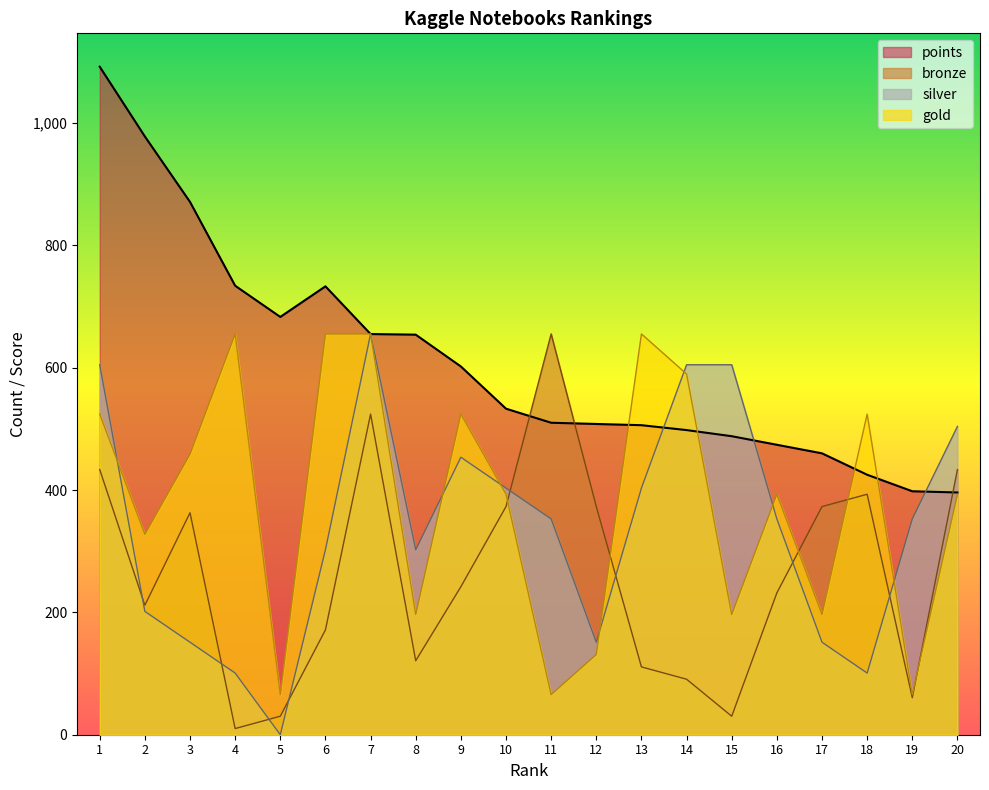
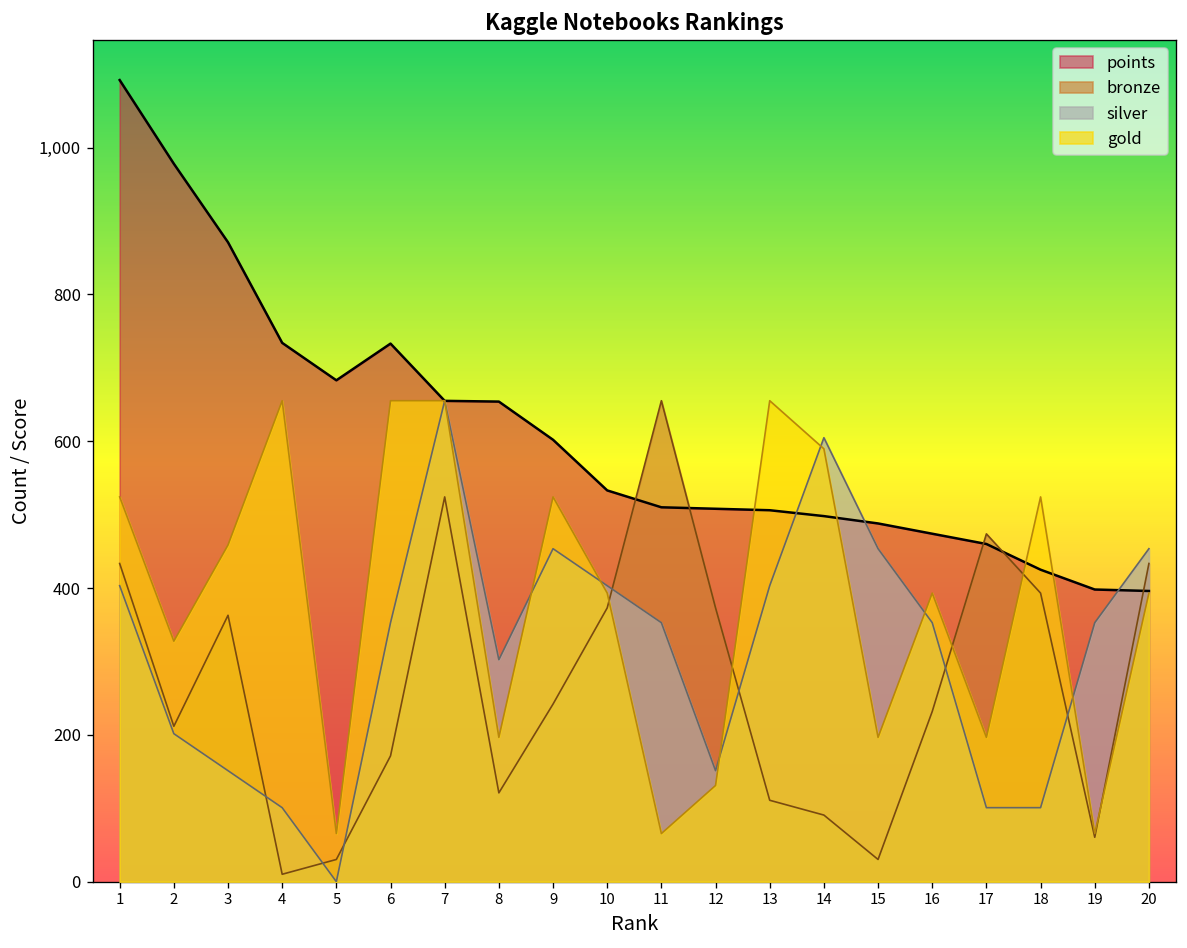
silver, 1: 600 -> 400
silver, 6: 300 -> 350
silver, 15: 600 -> 450
bronze, 17: 370 -> 470
silver, 17: 150 -> 100
silver, 20: 500 -> 450
